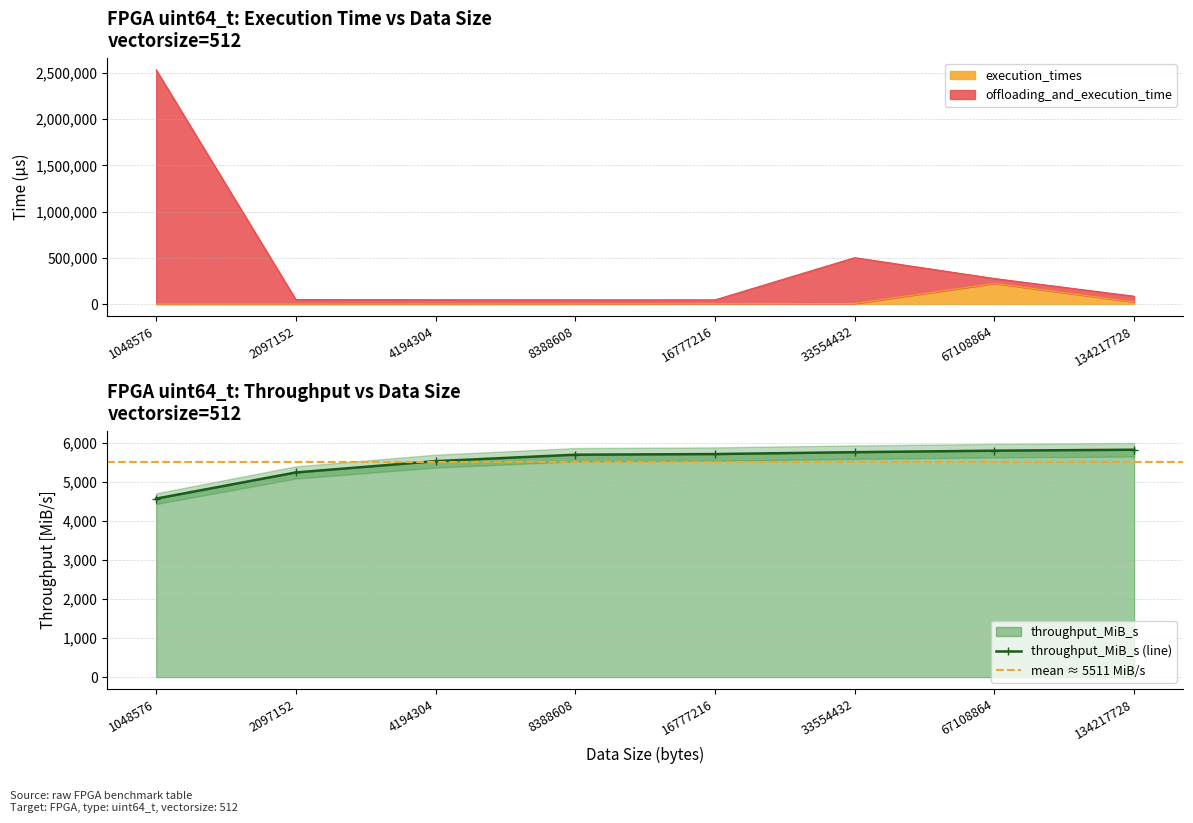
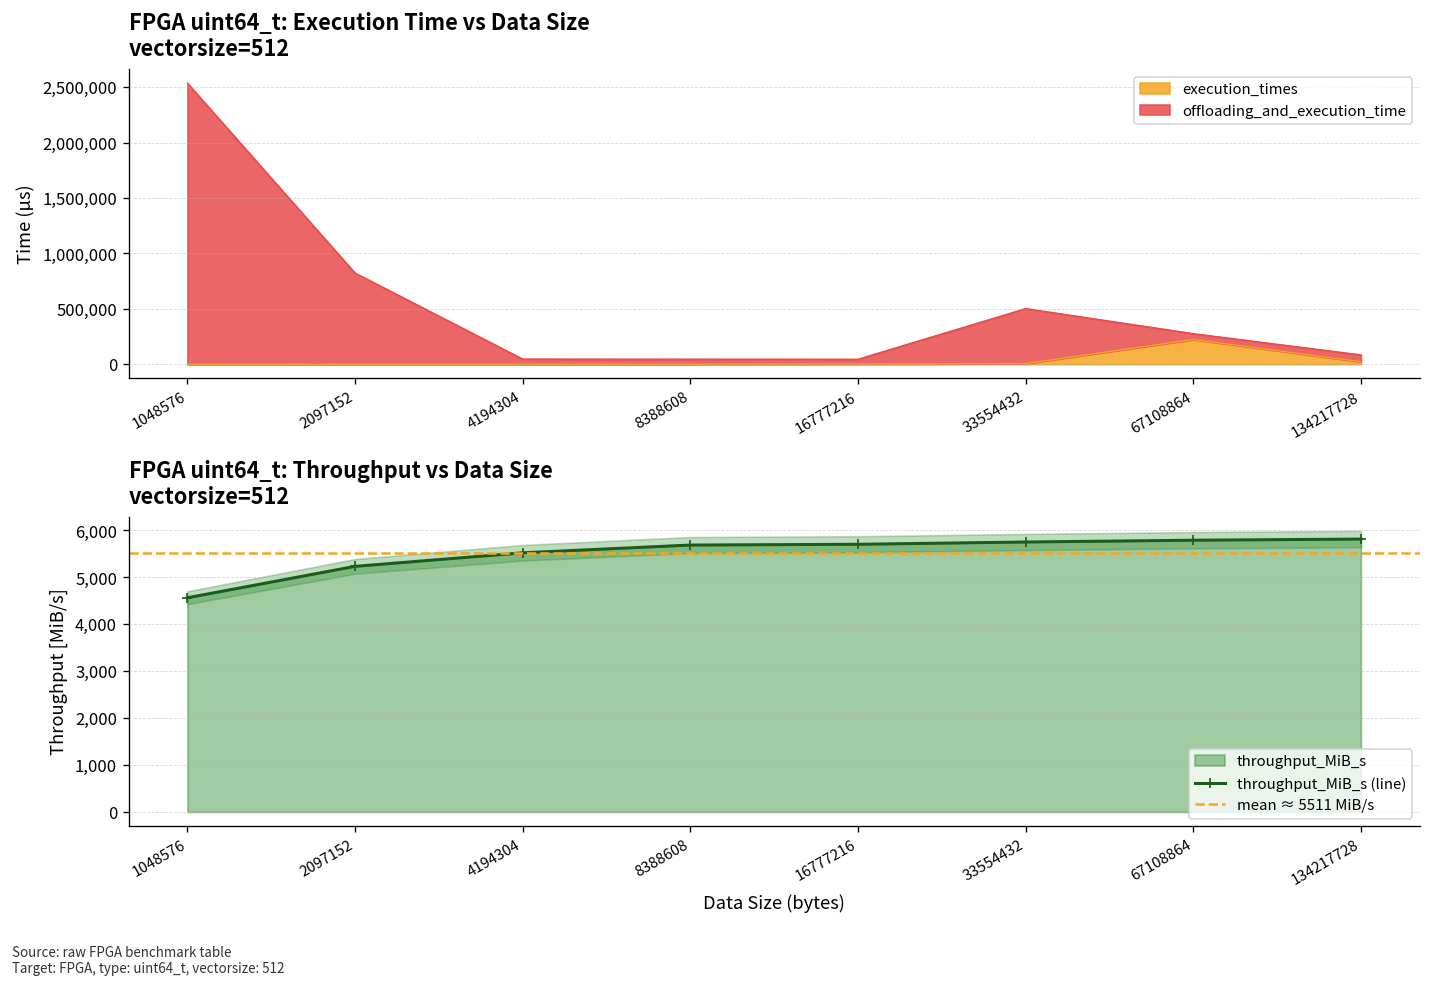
FPGA uint64_t: Execution Time vs Data Size vectorsize=512, offloading_and_execution_time, 2097152: 0 -> 800,000
